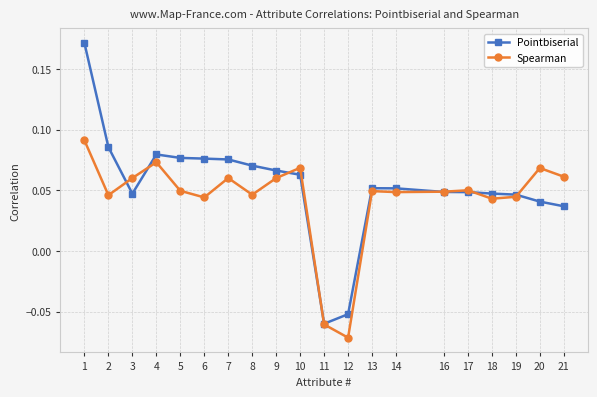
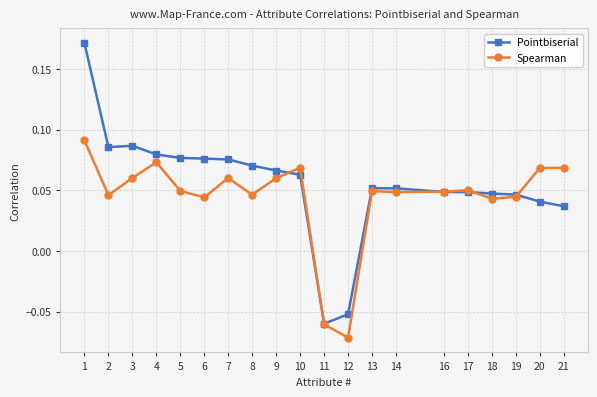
Pointbiserial, 3: 0.047 -> 0.087
Spearman, 21: 0.061 -> 0.069
